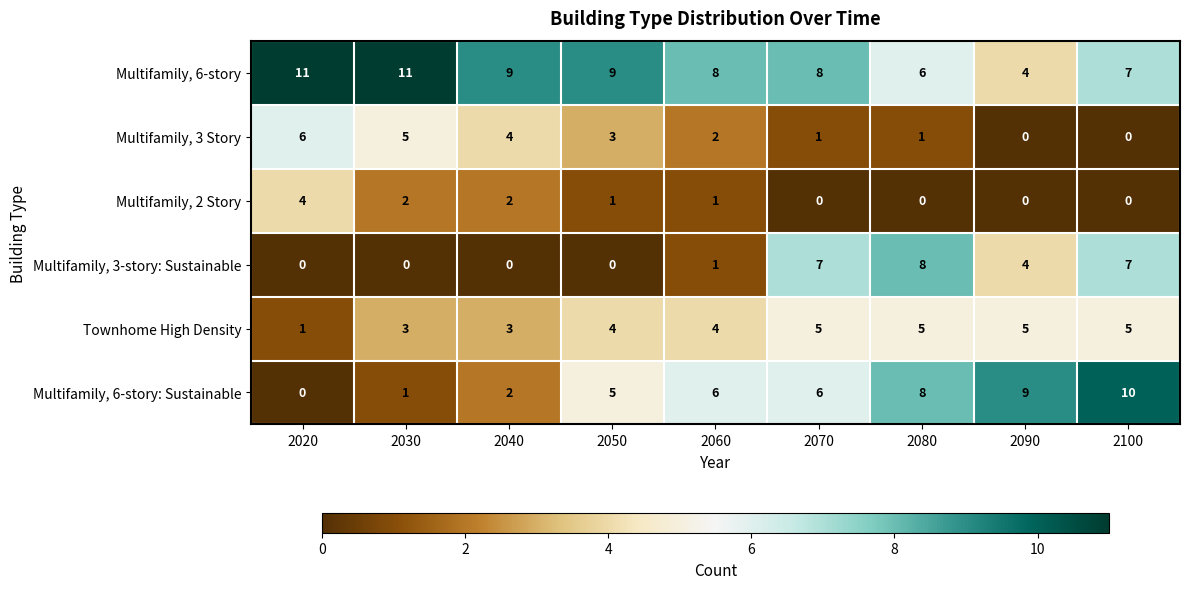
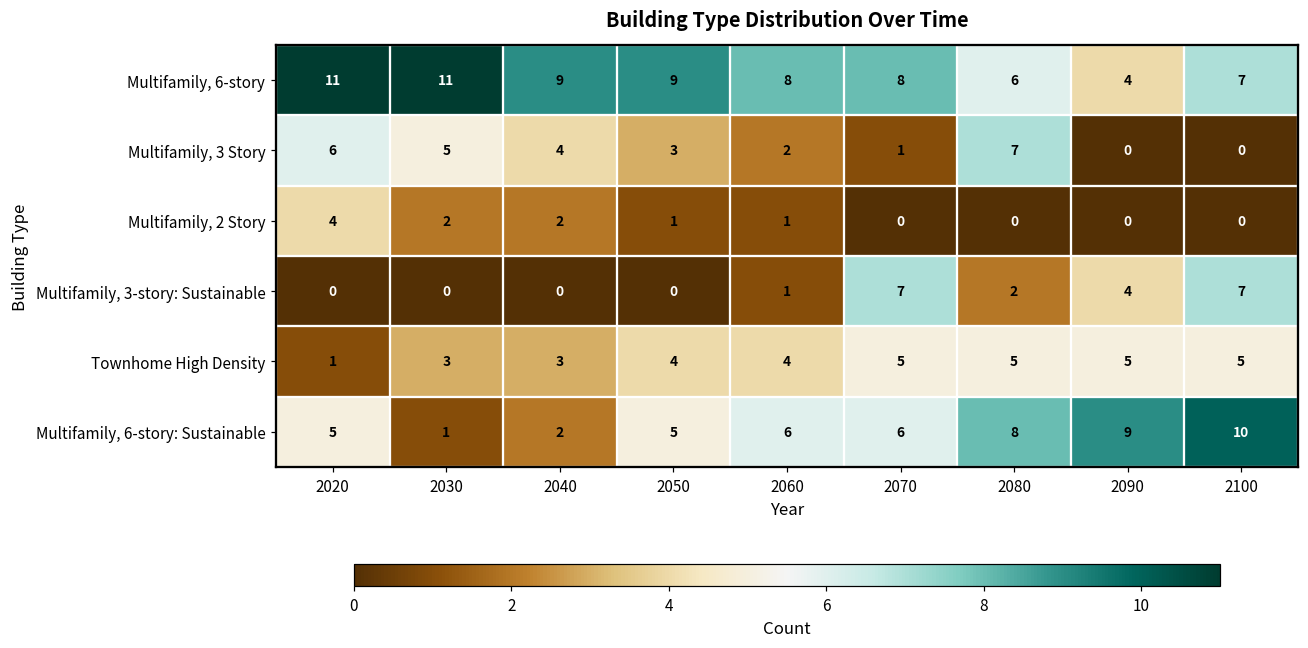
Multifamily, 3 Story, 2080: 1 -> 7
Multifamily, 3-story: Sustainable, 2080: 8 -> 2
Multifamily, 6-story: Sustainable, 2020: 0 -> 5
